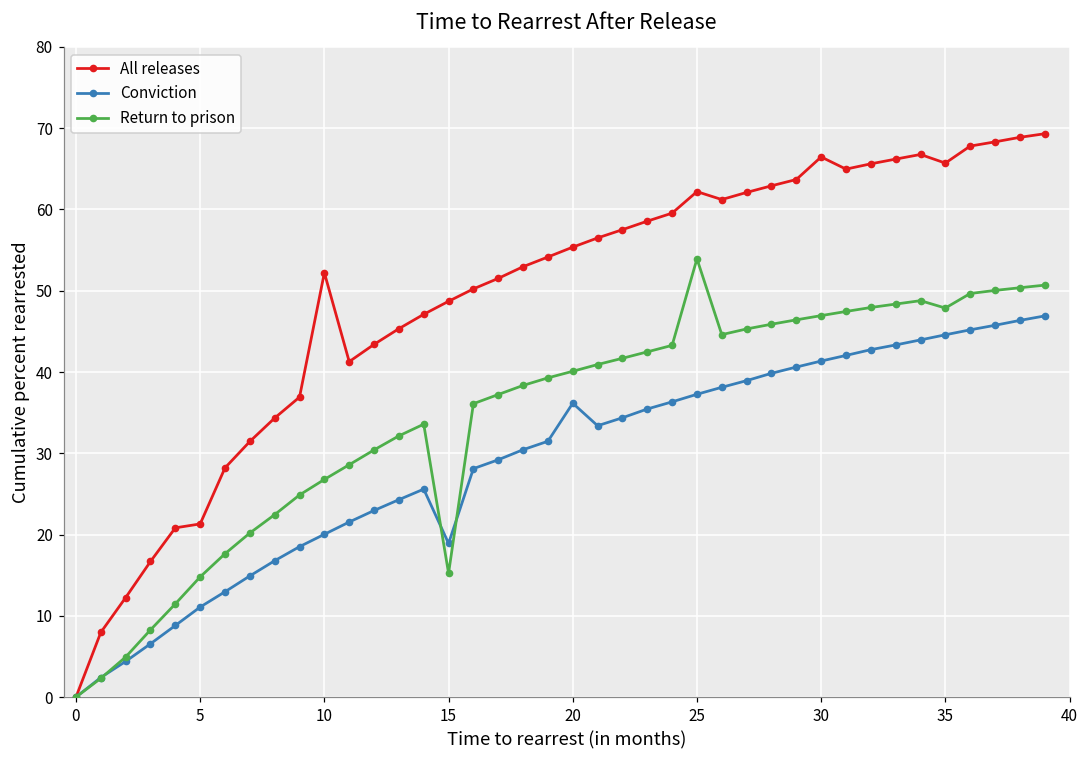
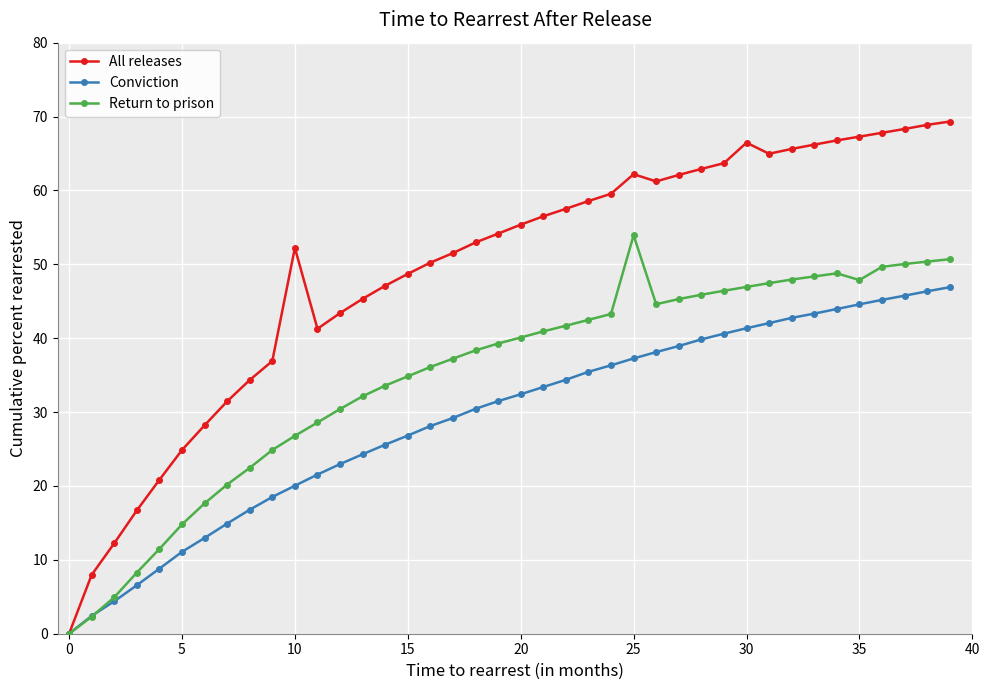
All releases, 5: 21 -> 25
Conviction, 15: 19 -> 27
Return to prison, 15: 15 -> 35
Conviction, 20: 36 -> 32
All releases, 35: 66 -> 67
